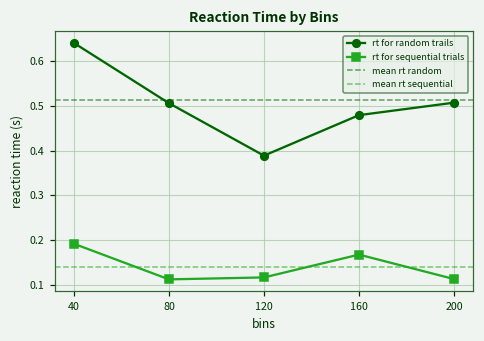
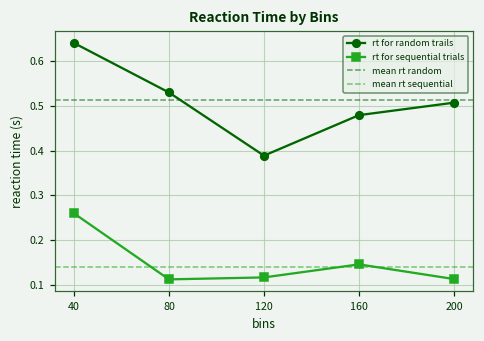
rt for sequential trials, 40: 0.19 -> 0.26
rt for random trails, 80: 0.51 -> 0.53
rt for sequential trials, 160: 0.17 -> 0.15
